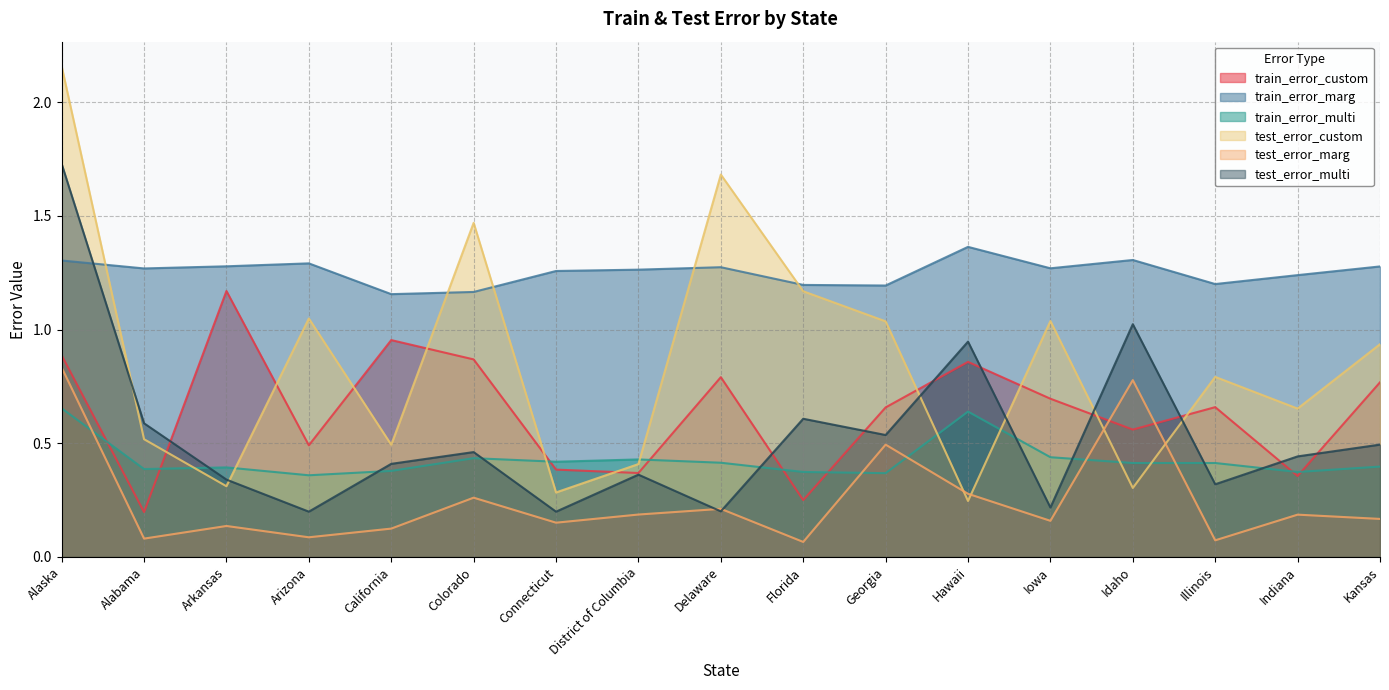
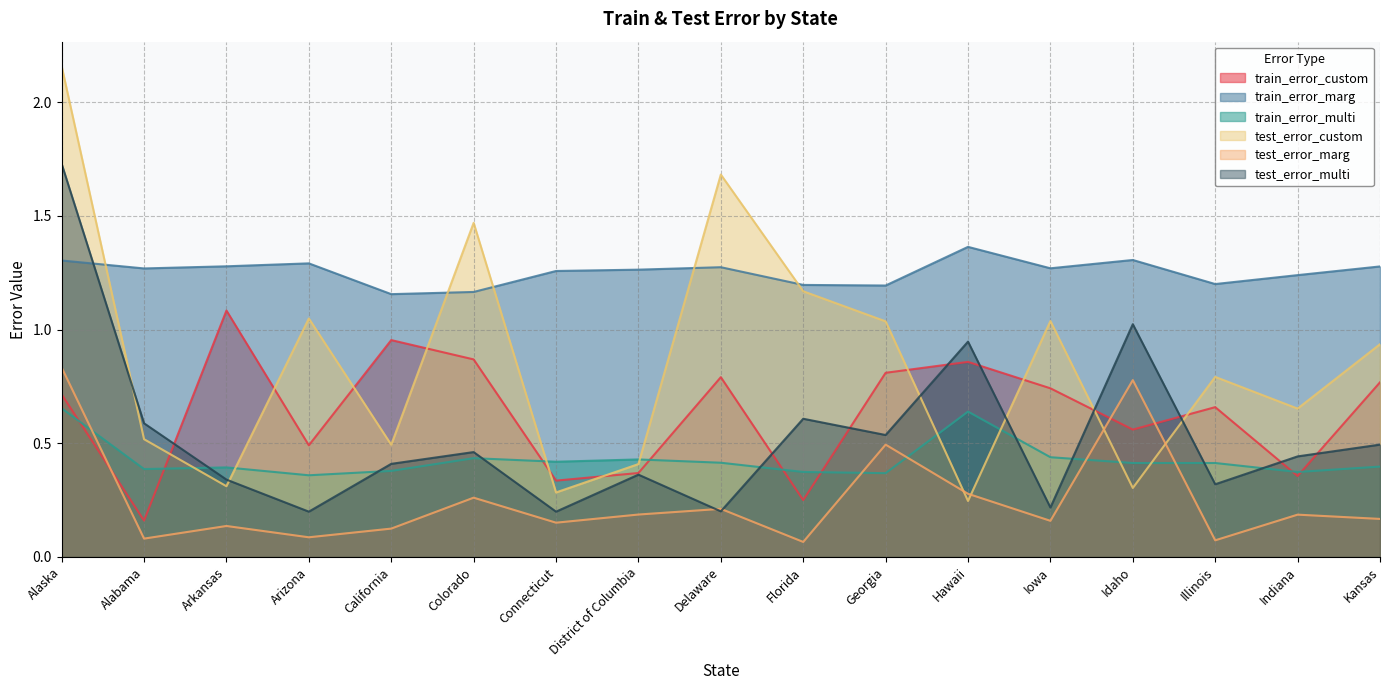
train_error_custom, Alaska: 0.89 -> 0.71
train_error_custom, Alabama: 0.20 -> 0.16
train_error_custom, Arkansas: 1.17 -> 1.08
train_error_custom, Connecticut: 0.38 -> 0.34
train_error_custom, Georgia: 0.66 -> 0.81
train_error_custom, Iowa: 0.70 -> 0.74
